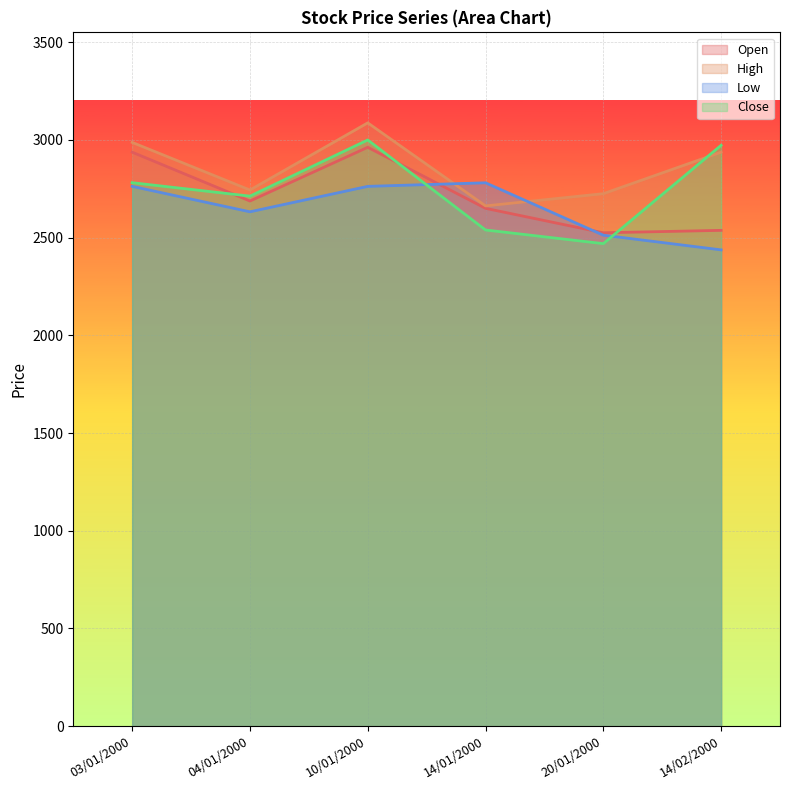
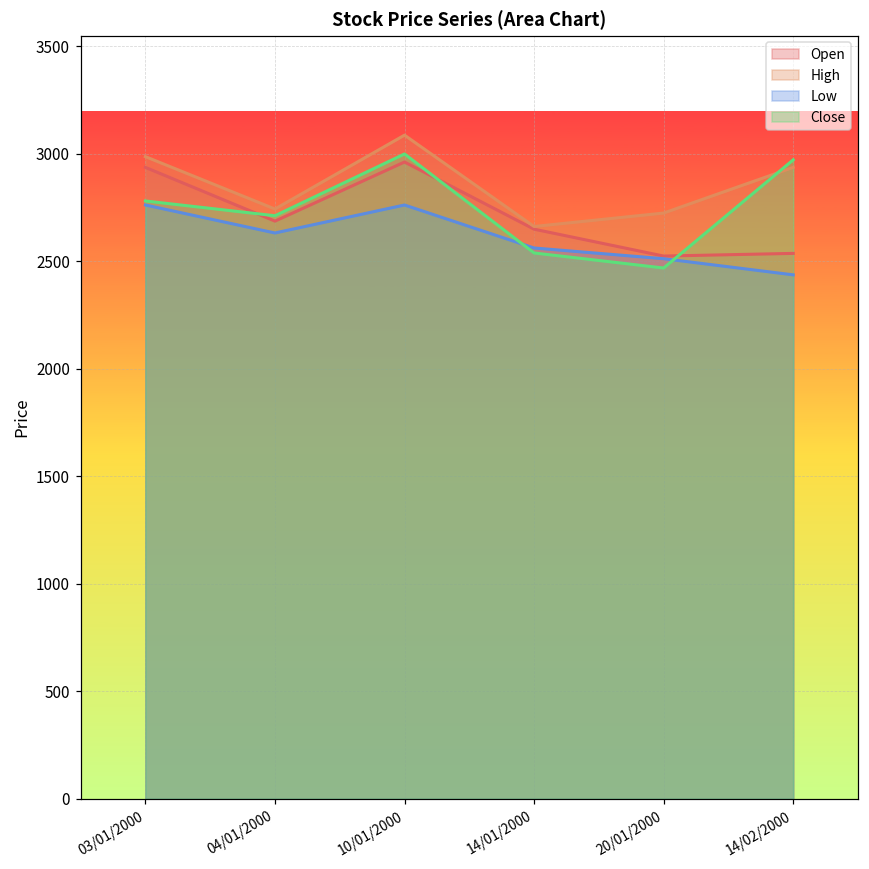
Low, 14/01/2000: 2780 -> 2560
